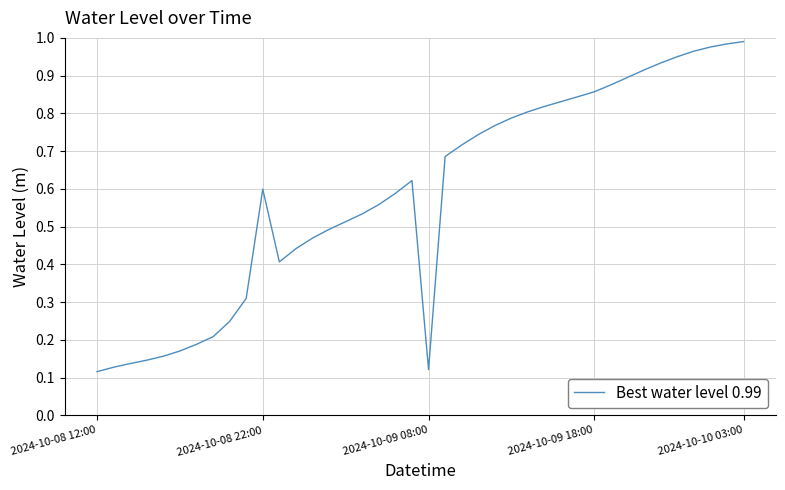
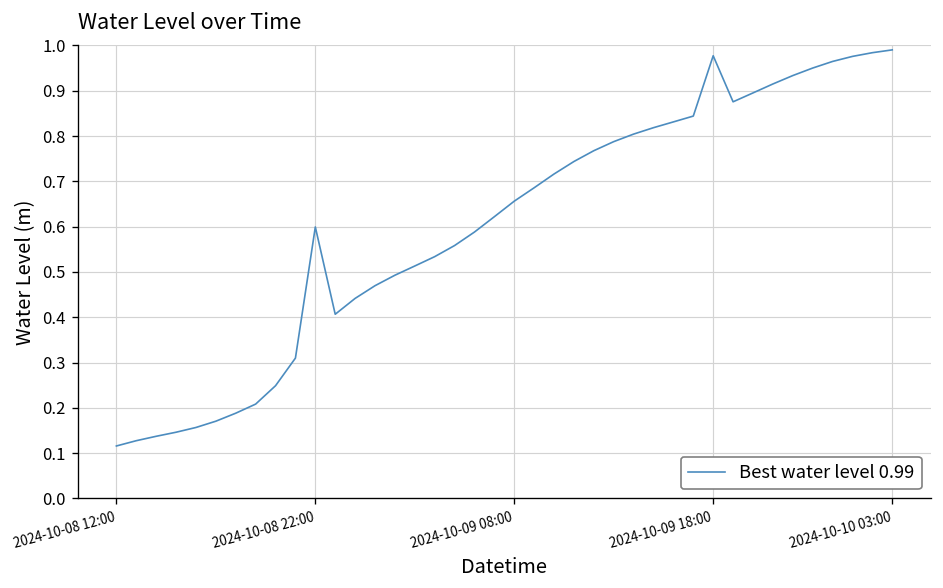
2024-10-09 08:00: 0.12 -> 0.66
2024-10-09 18:00: 0.86 -> 0.98
